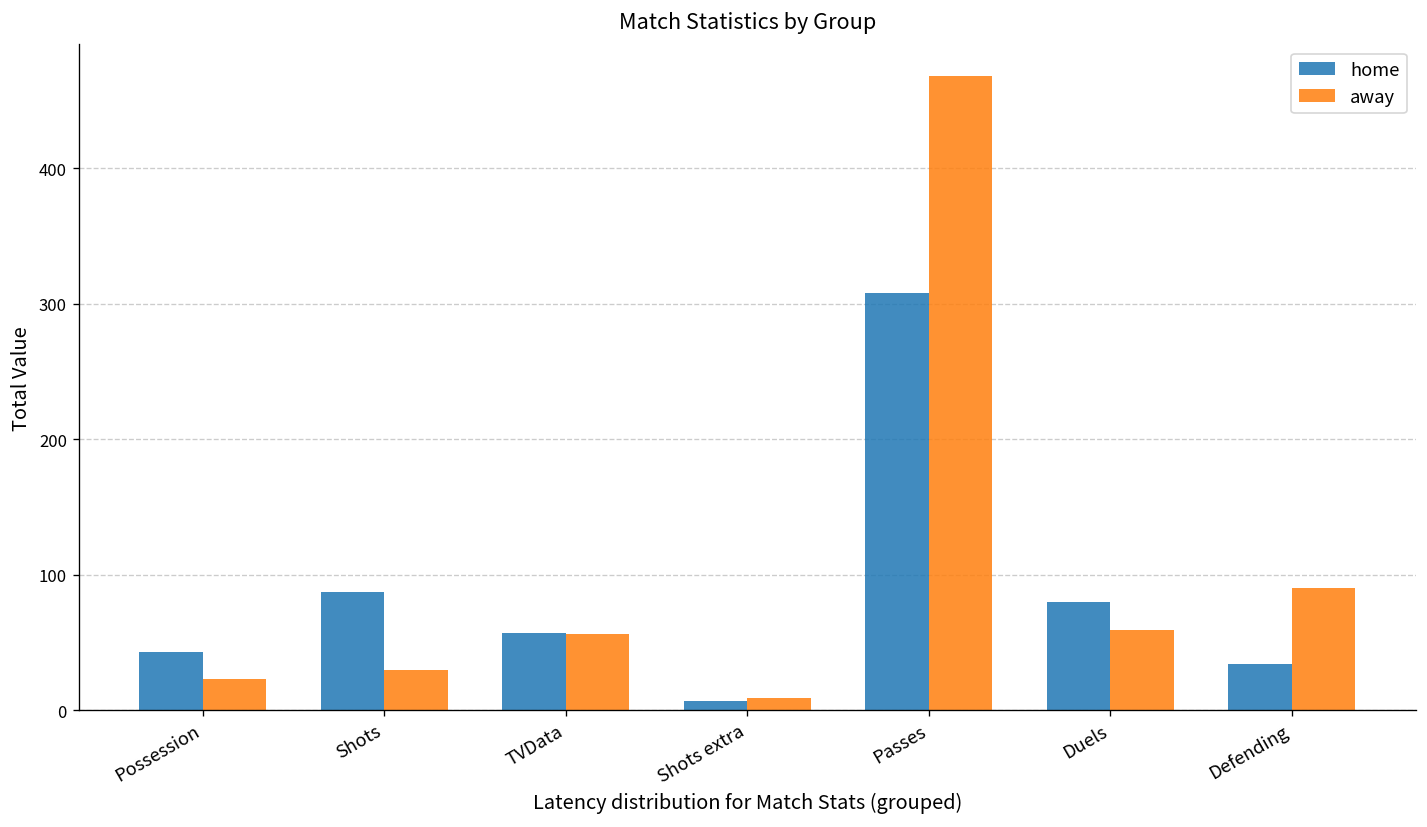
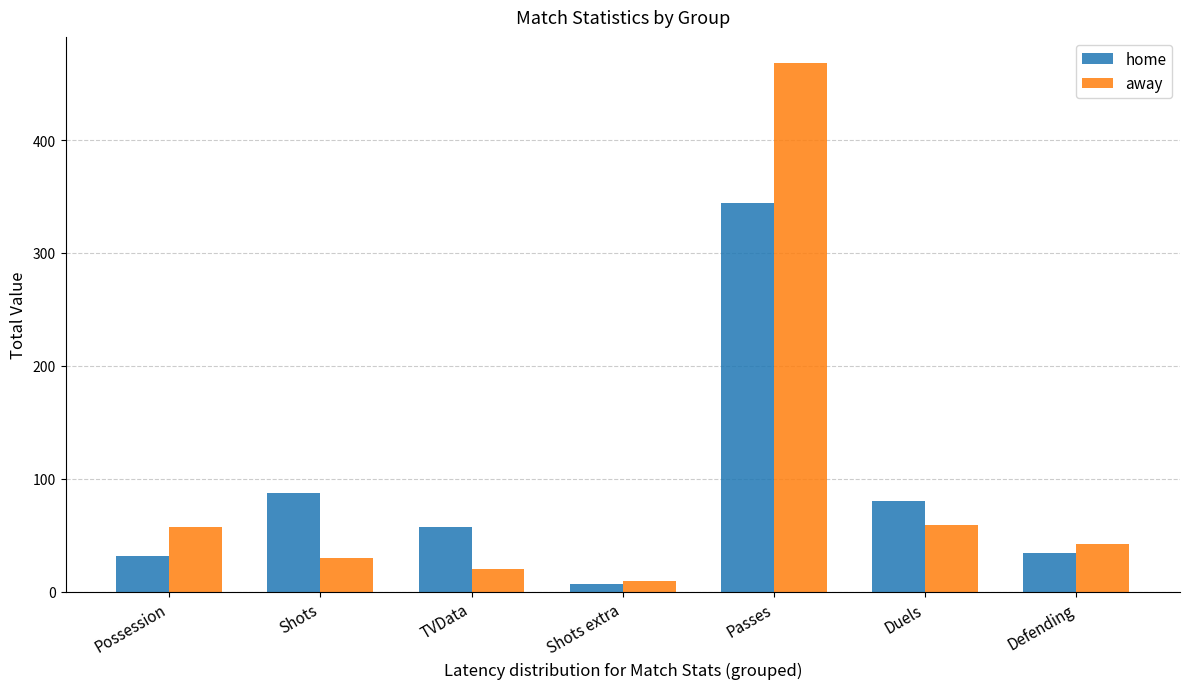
home, Possession: 43 -> 32
away, Possession: 23 -> 57
away, TVData: 56 -> 20
home, Passes: 308 -> 344
away, Defending: 90 -> 42
